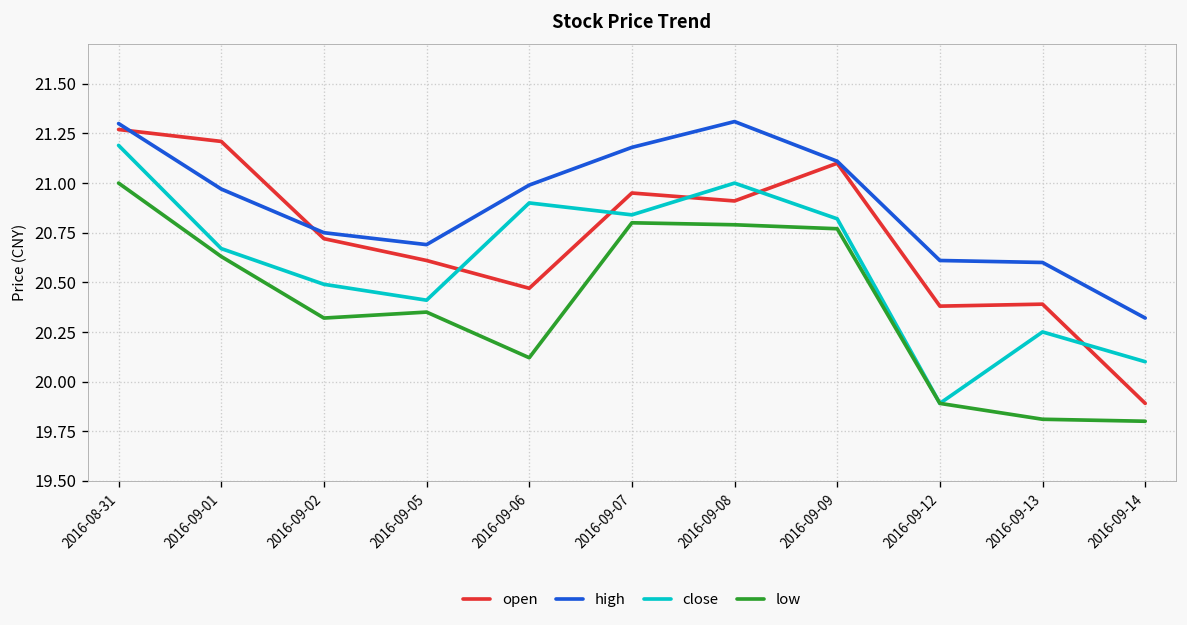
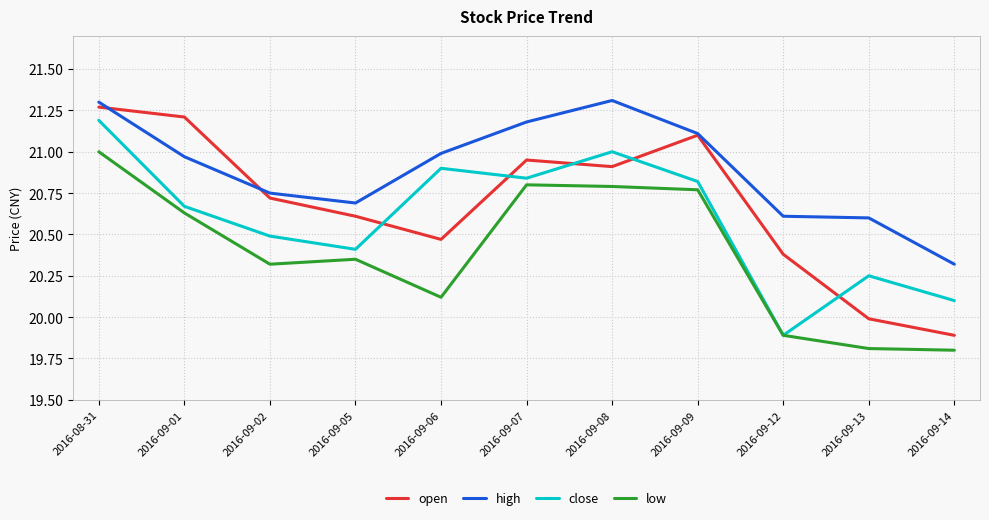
open, 2016-09-13: 20.39 -> 19.99
